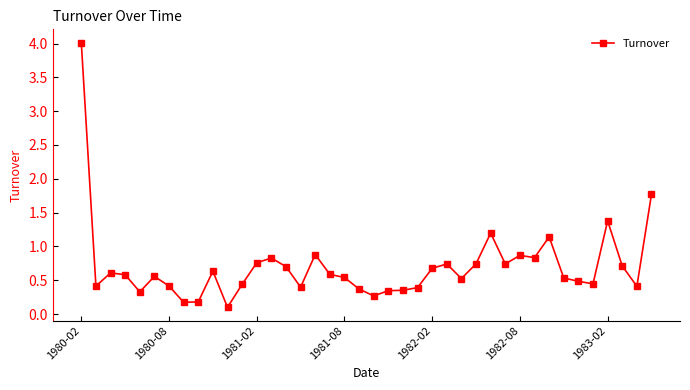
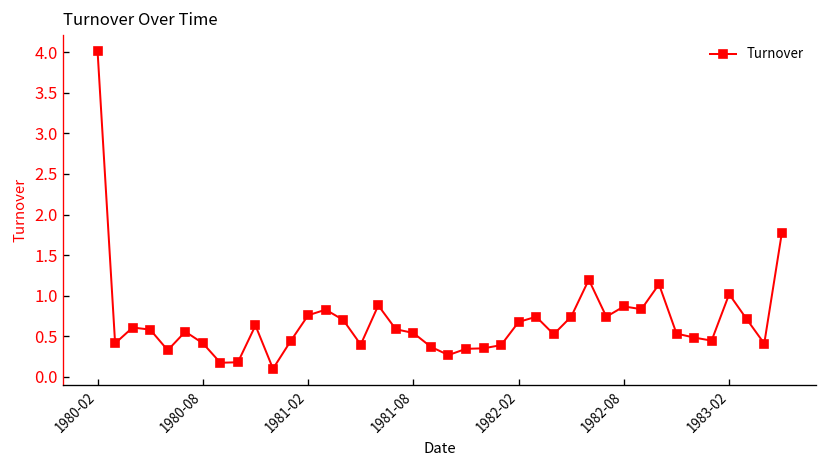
1983-02: 1.4 -> 1.0
